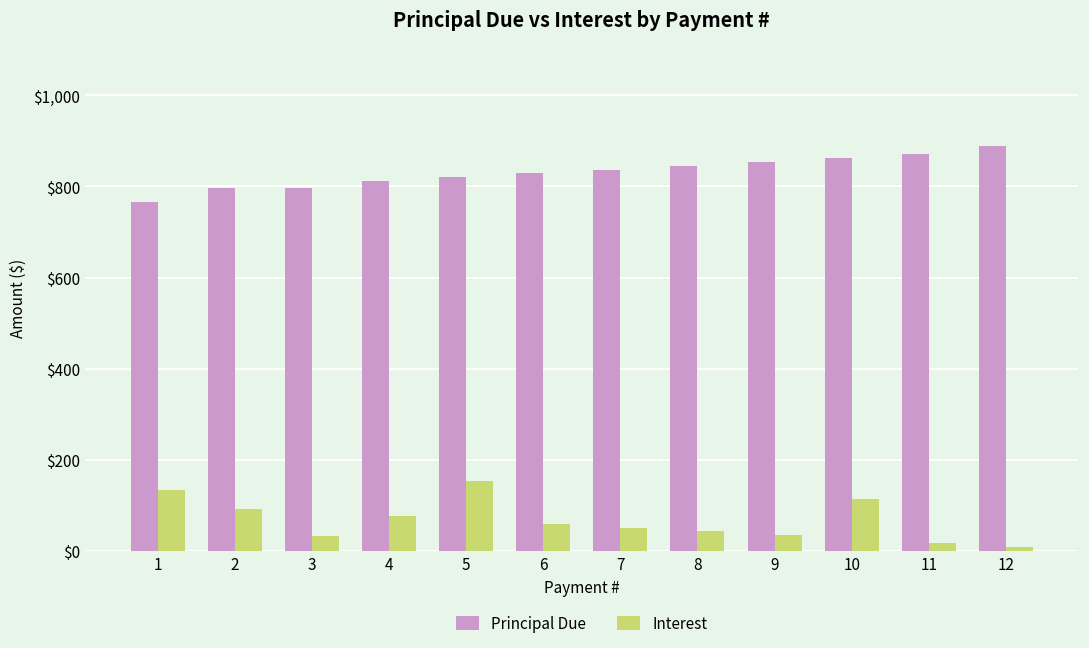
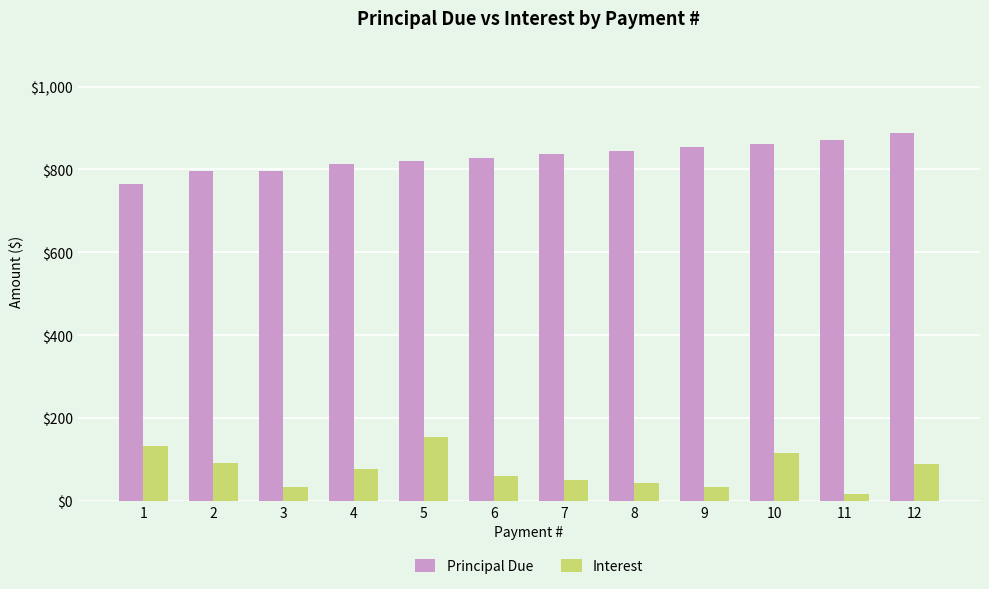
Interest, 12: $10 -> $90
